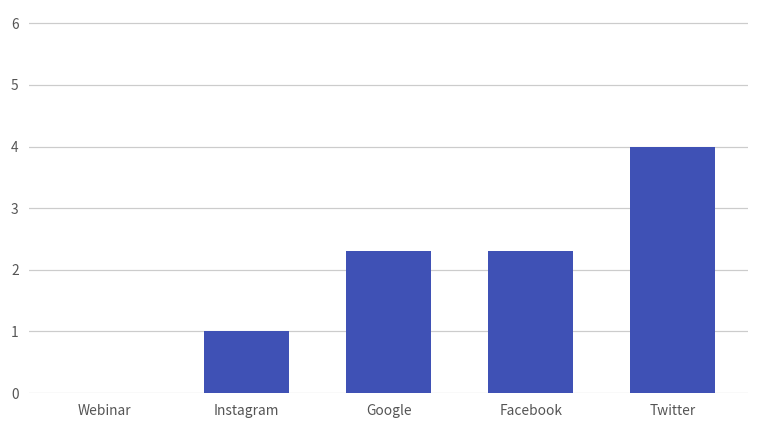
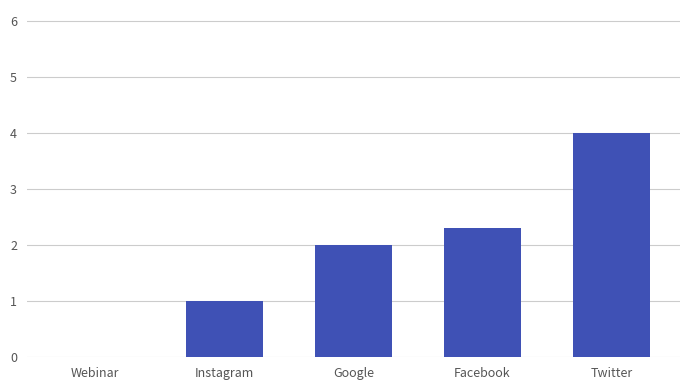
Google: 2.3 -> 2.0
